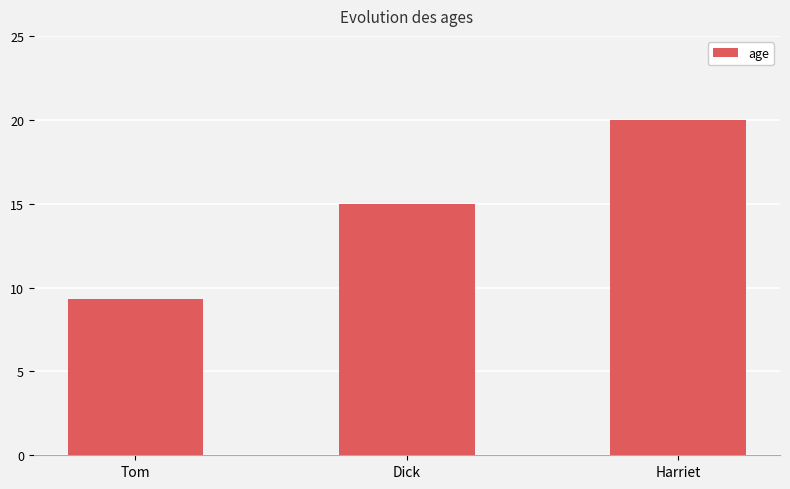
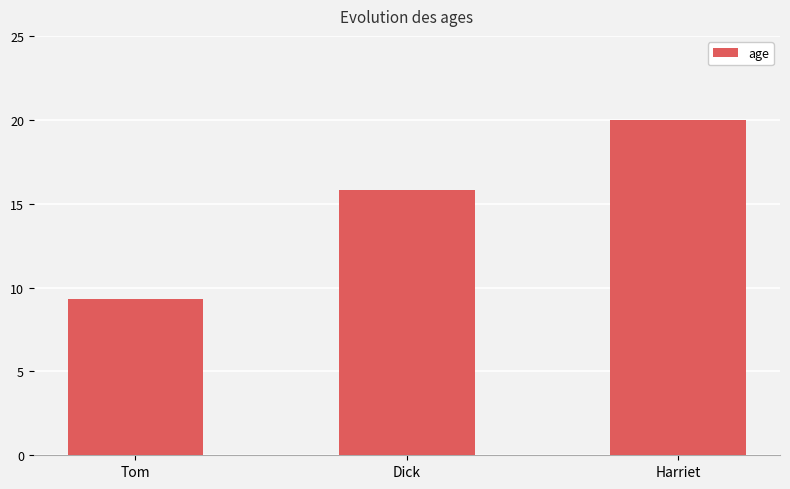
Dick: 15.0 -> 15.8
